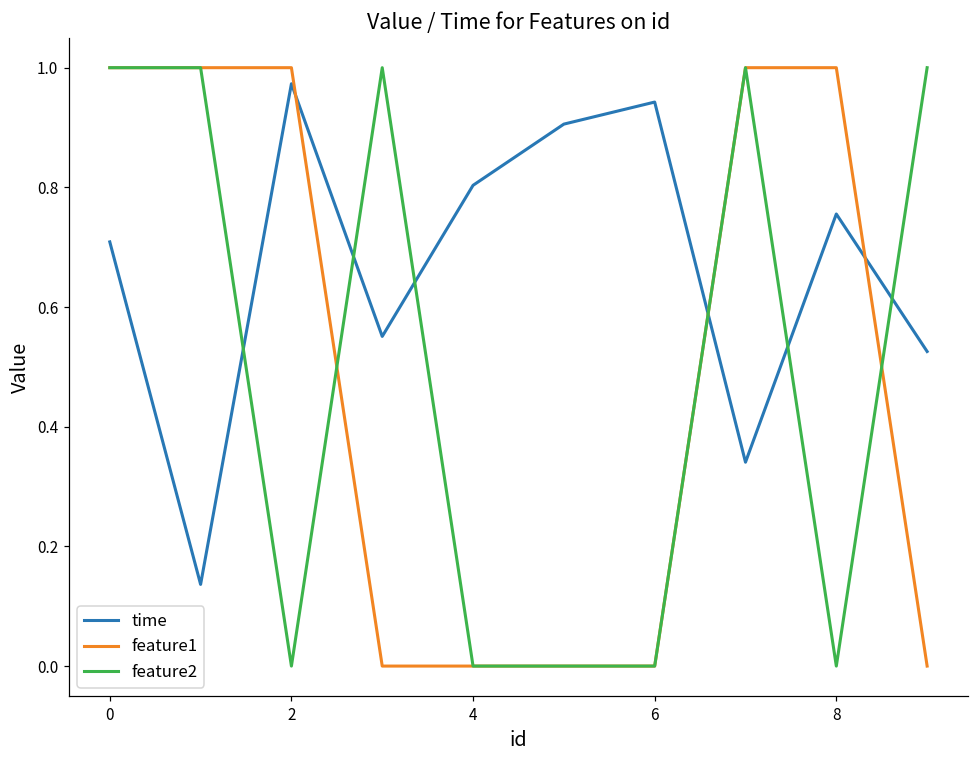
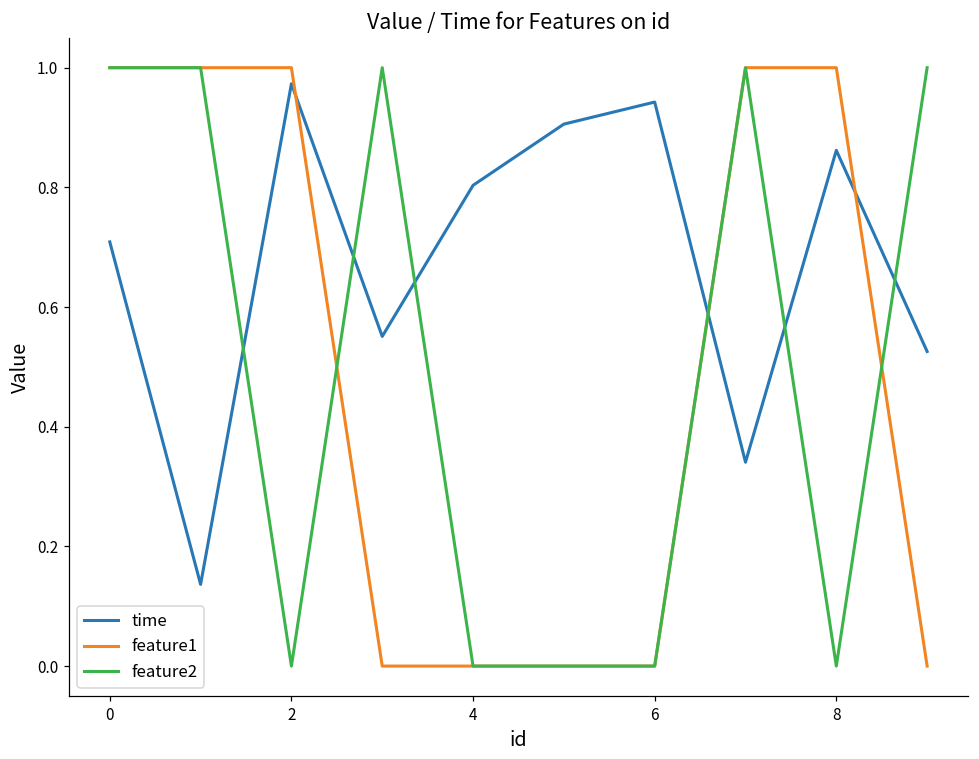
time, 8: 0.76 -> 0.86
